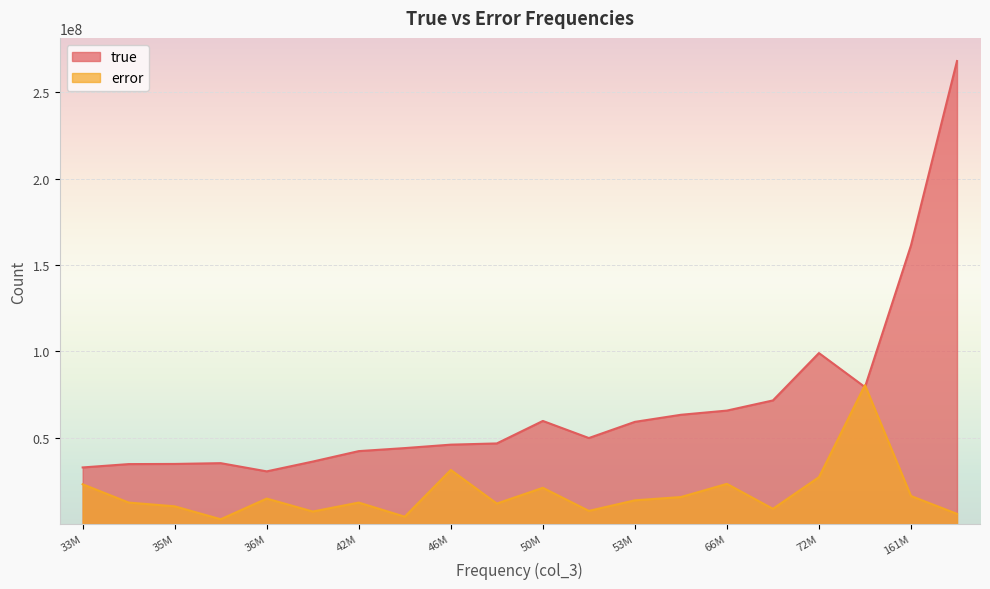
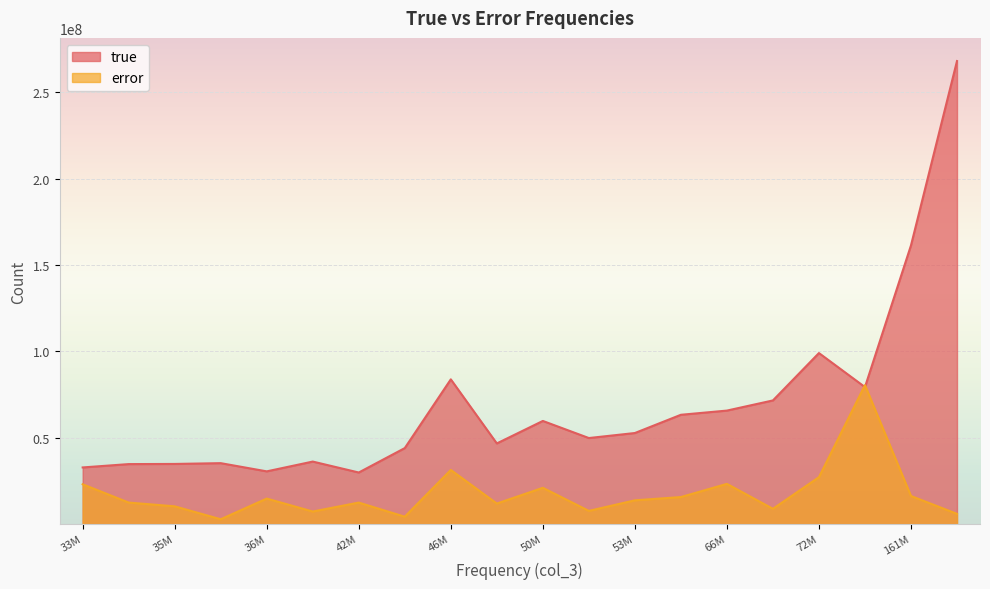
true, 42M: 42000000 -> 30000000
true, 46M: 46000000 -> 84000000
true, 53M: 59000000 -> 53000000
